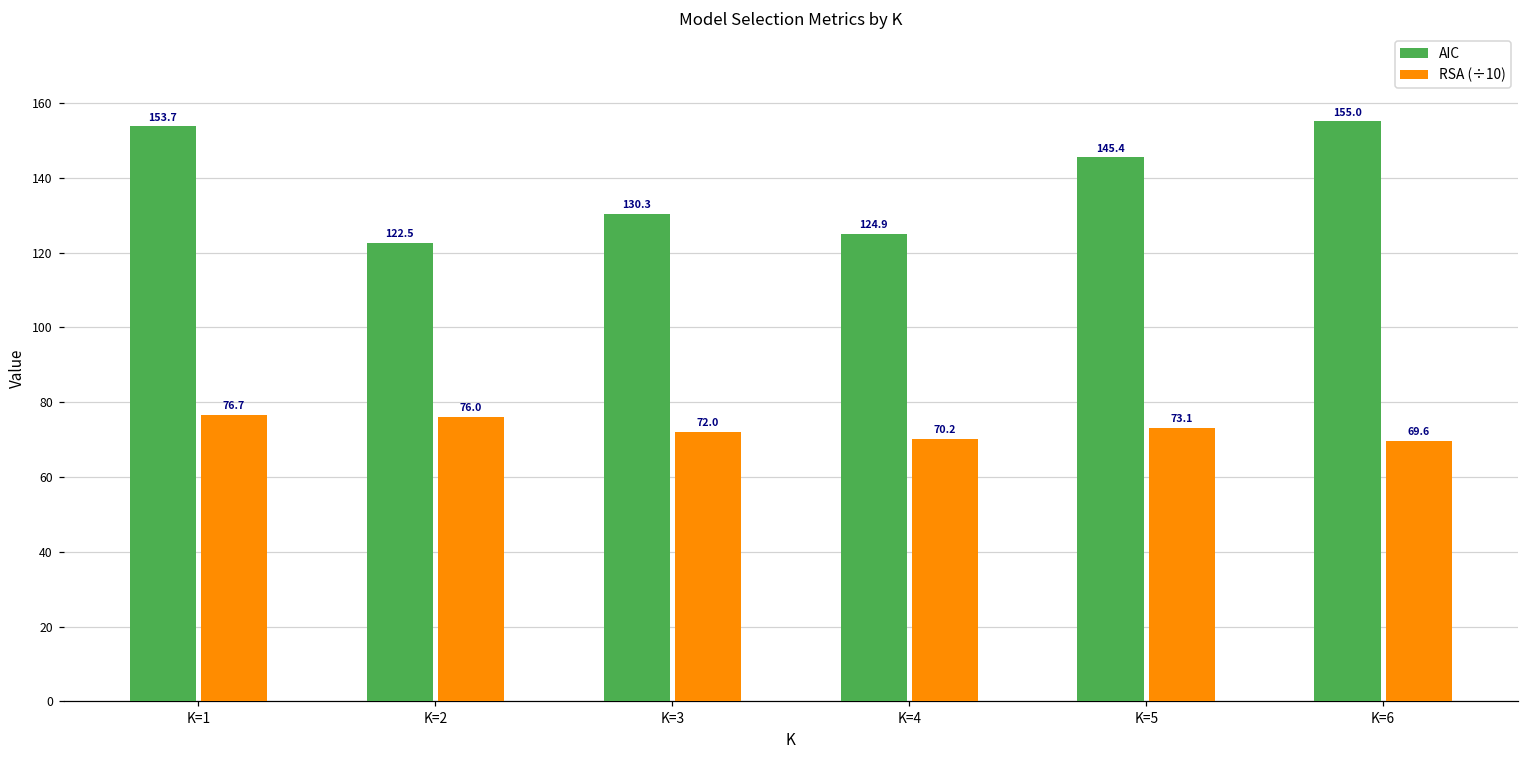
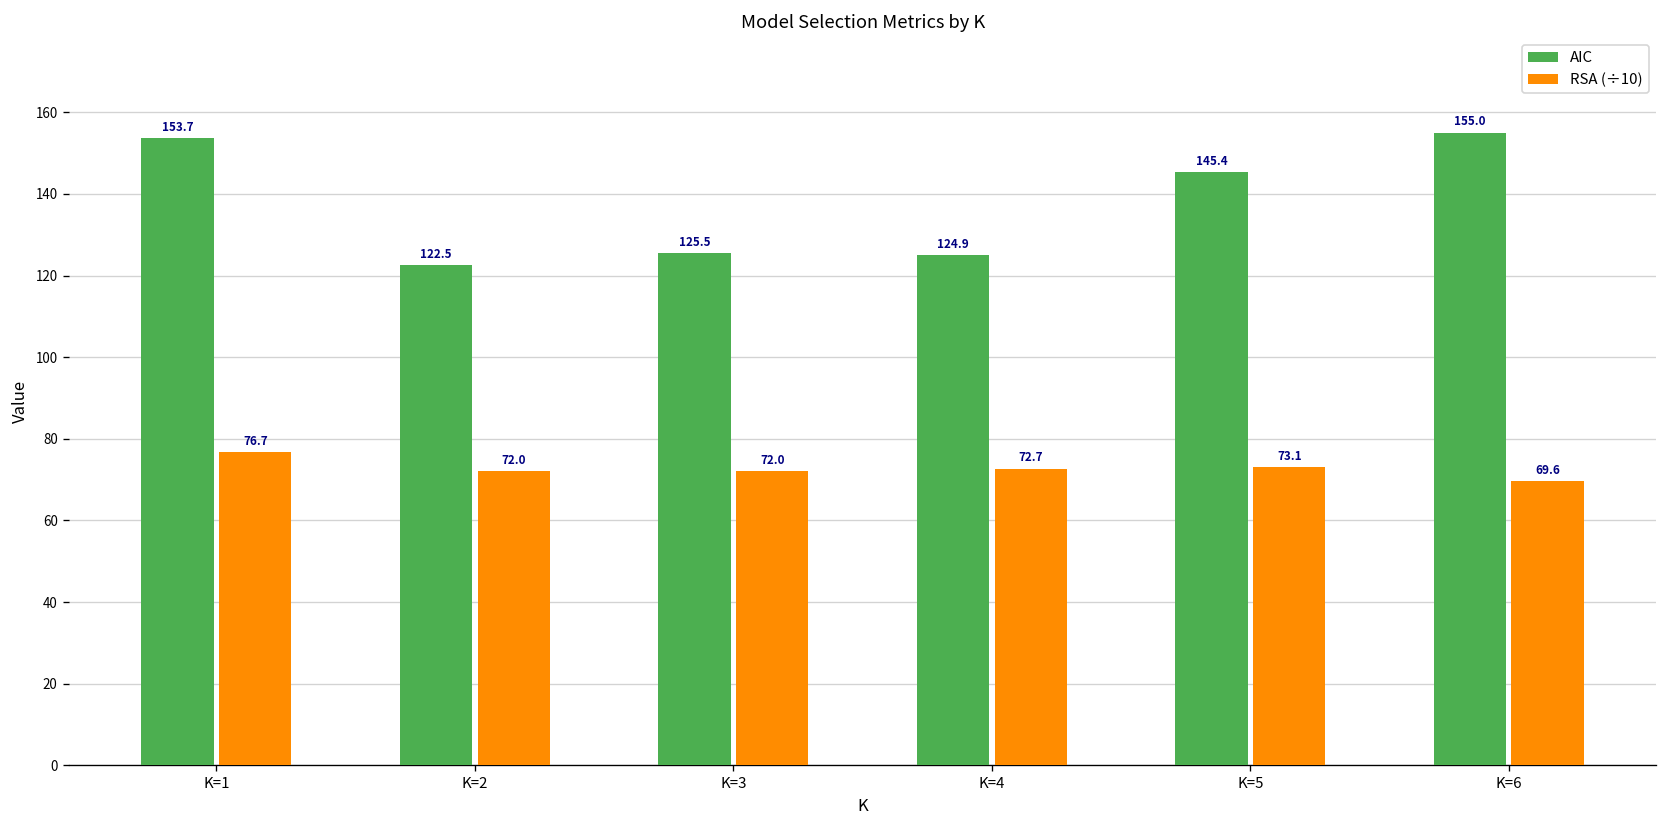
RSA (÷10), K=2: 76.0 -> 72.0
AIC, K=3: 130.3 -> 125.5
RSA (÷10), K=4: 70.2 -> 72.7
